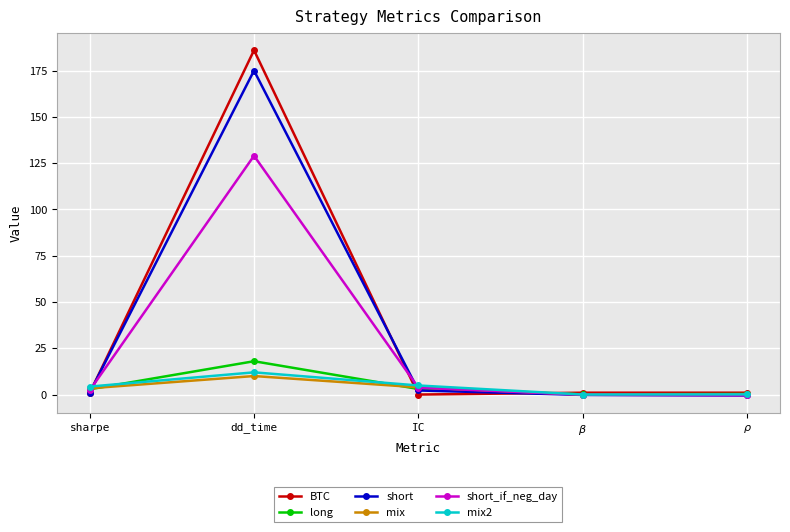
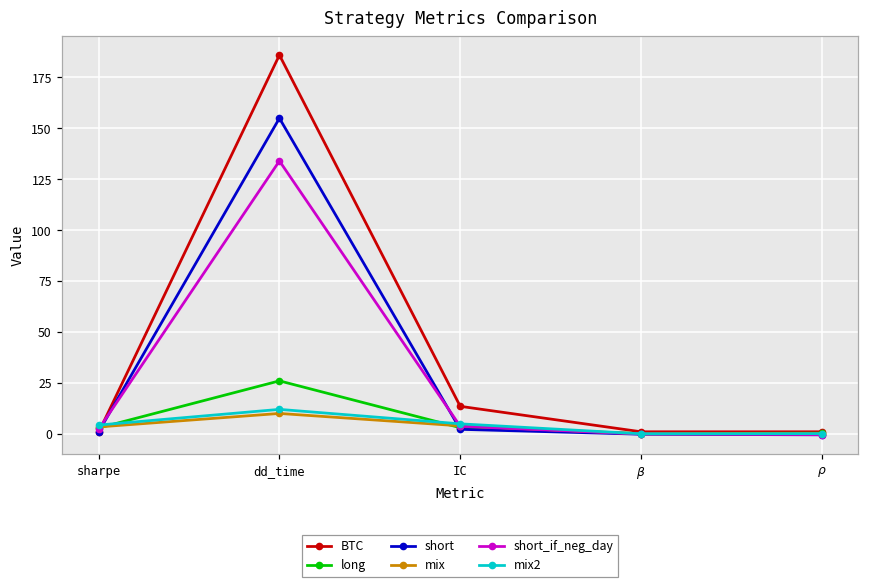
long, dd_time: 18 -> 26
short, dd_time: 175 -> 155
short_if_neg_day, dd_time: 129 -> 134
BTC, IC: 0 -> 14
